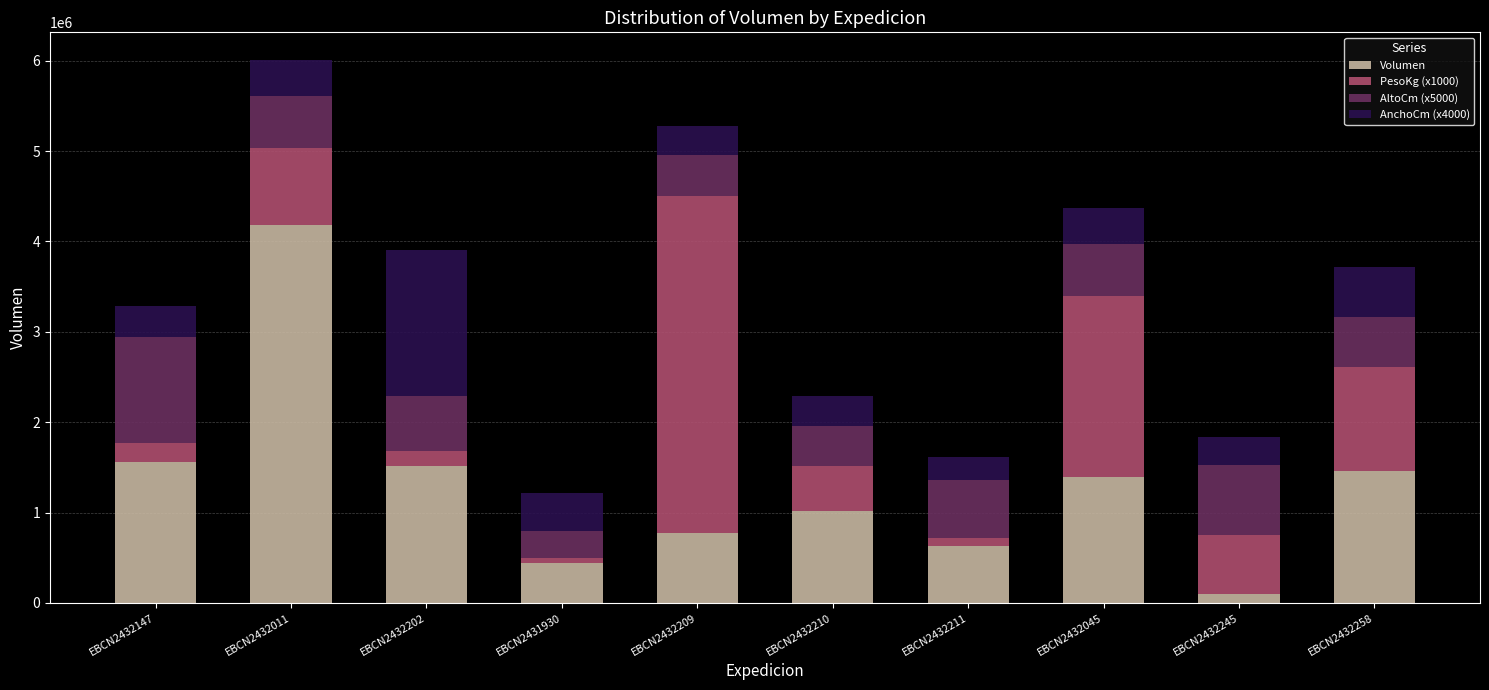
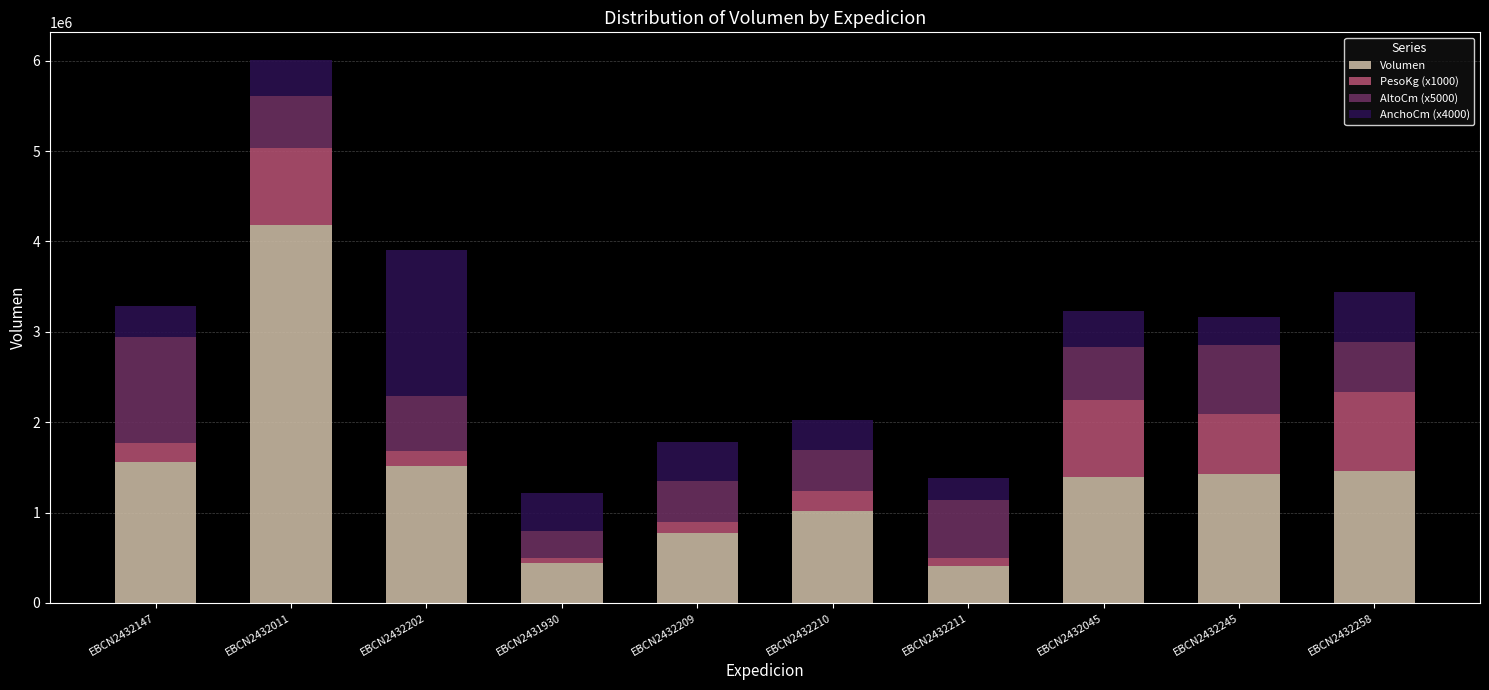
PesoKg (x1000), EBCN2432209: 3700000 -> 100000
AnchoCm (x4000), EBCN2432209: 300000 -> 400000
PesoKg (x1000), EBCN2432210: 500000 -> 200000
Volumen, EBCN2432211: 600000 -> 400000
PesoKg (x1000), EBCN2432045: 2000000 -> 900000
Volumen, EBCN2432245: 100000 -> 1400000
PesoKg (x1000), EBCN2432258: 1200000 -> 900000
